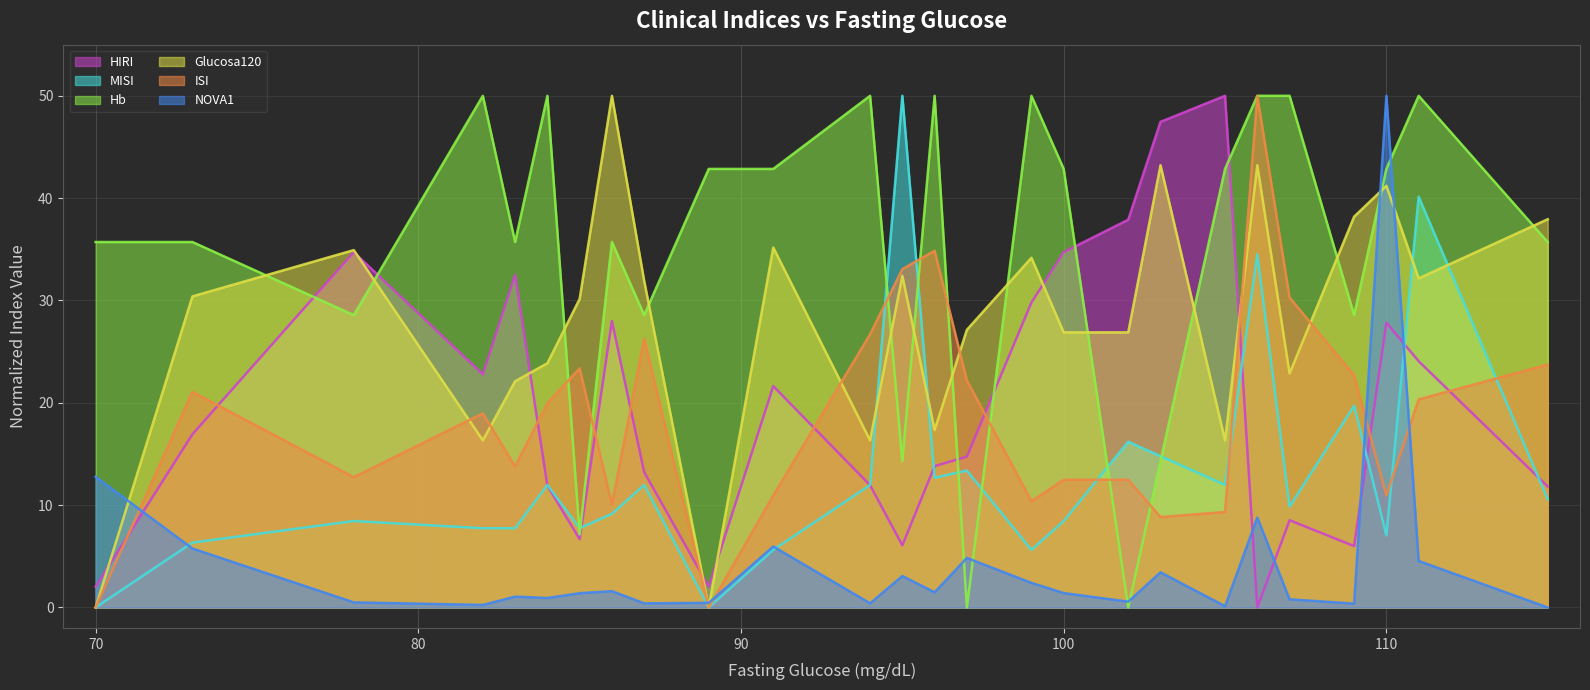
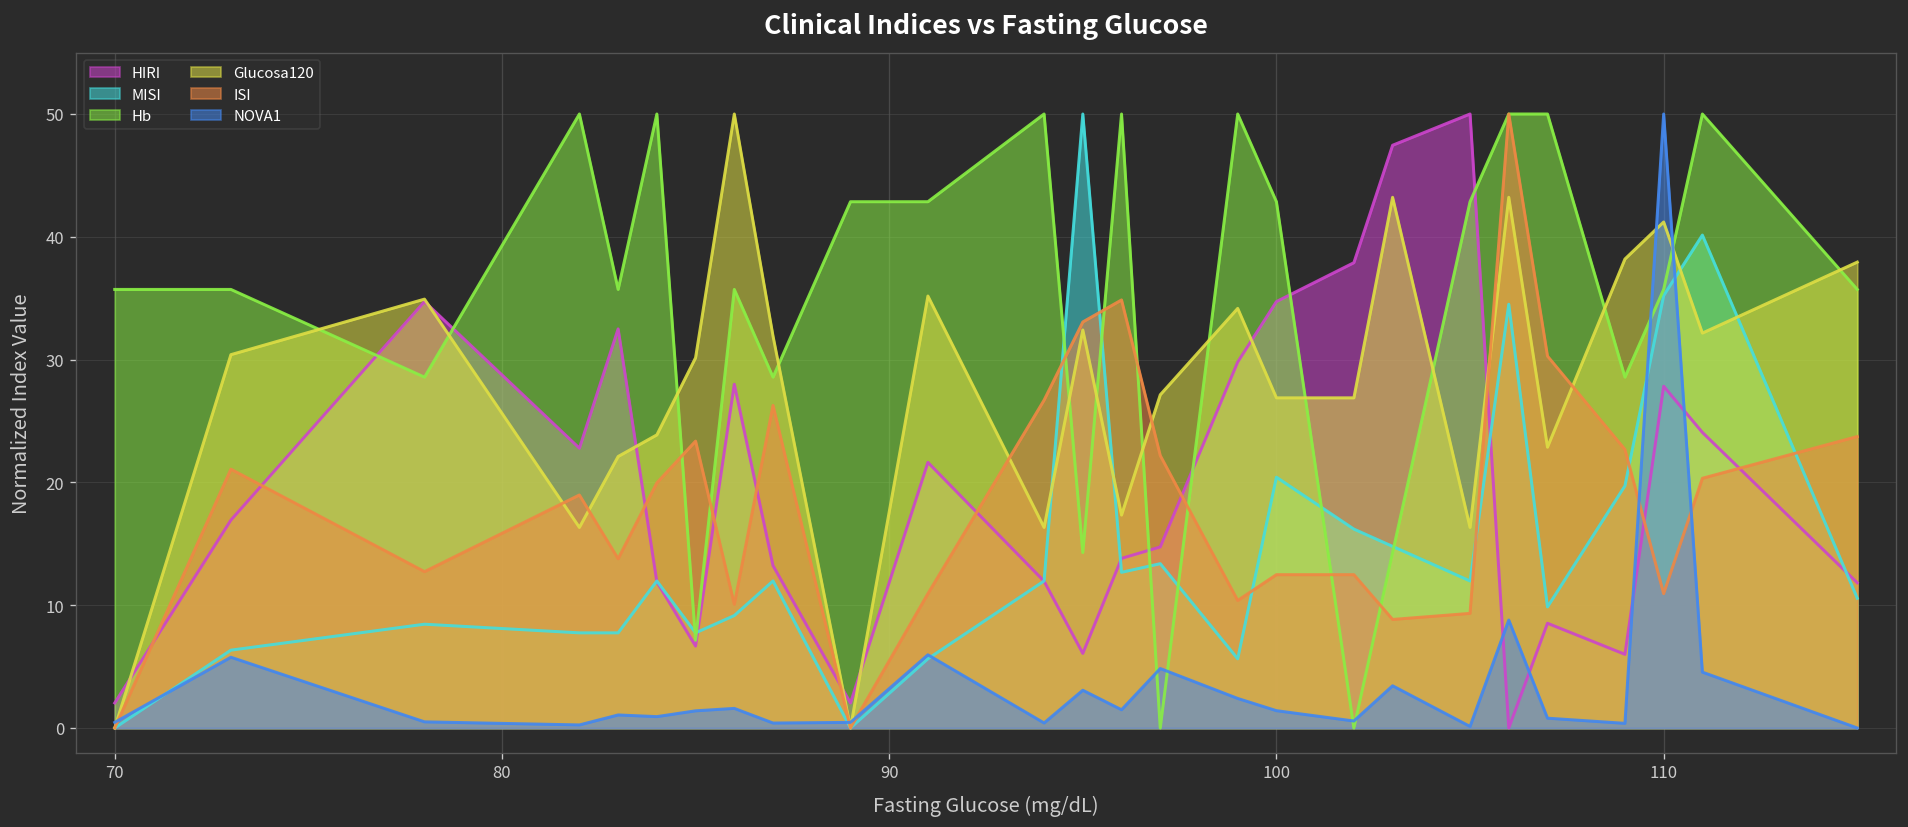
NOVA1, 70: 12.8 -> 0.5
MISI, 100: 8.5 -> 20.4
MISI, 110: 7.0 -> 35.2
Hb, 110: 42.9 -> 35.7
